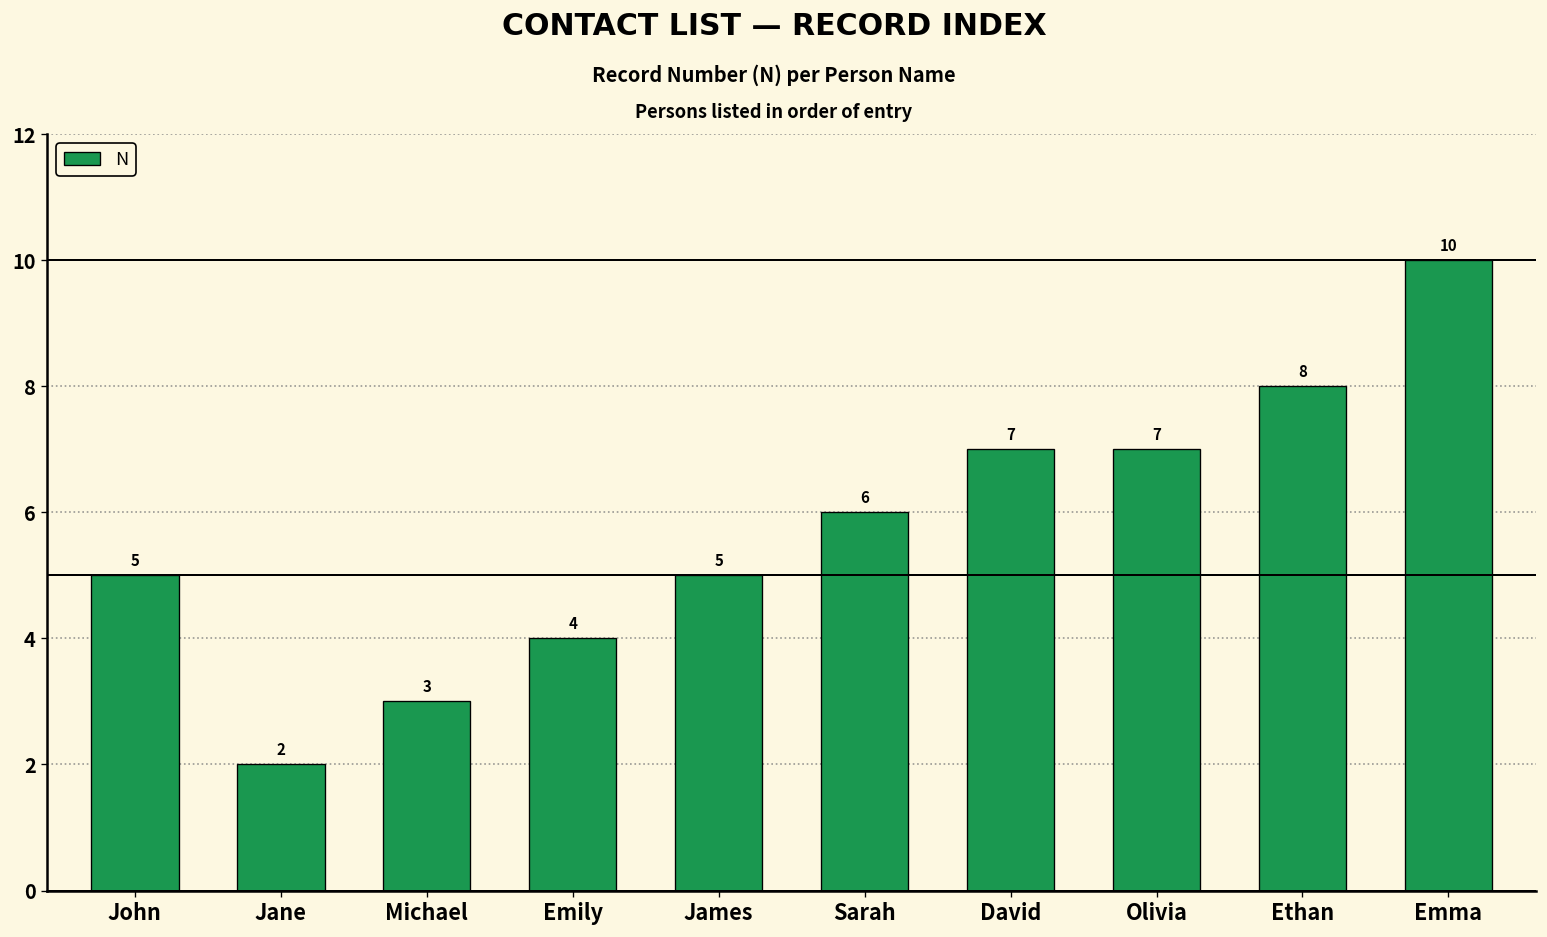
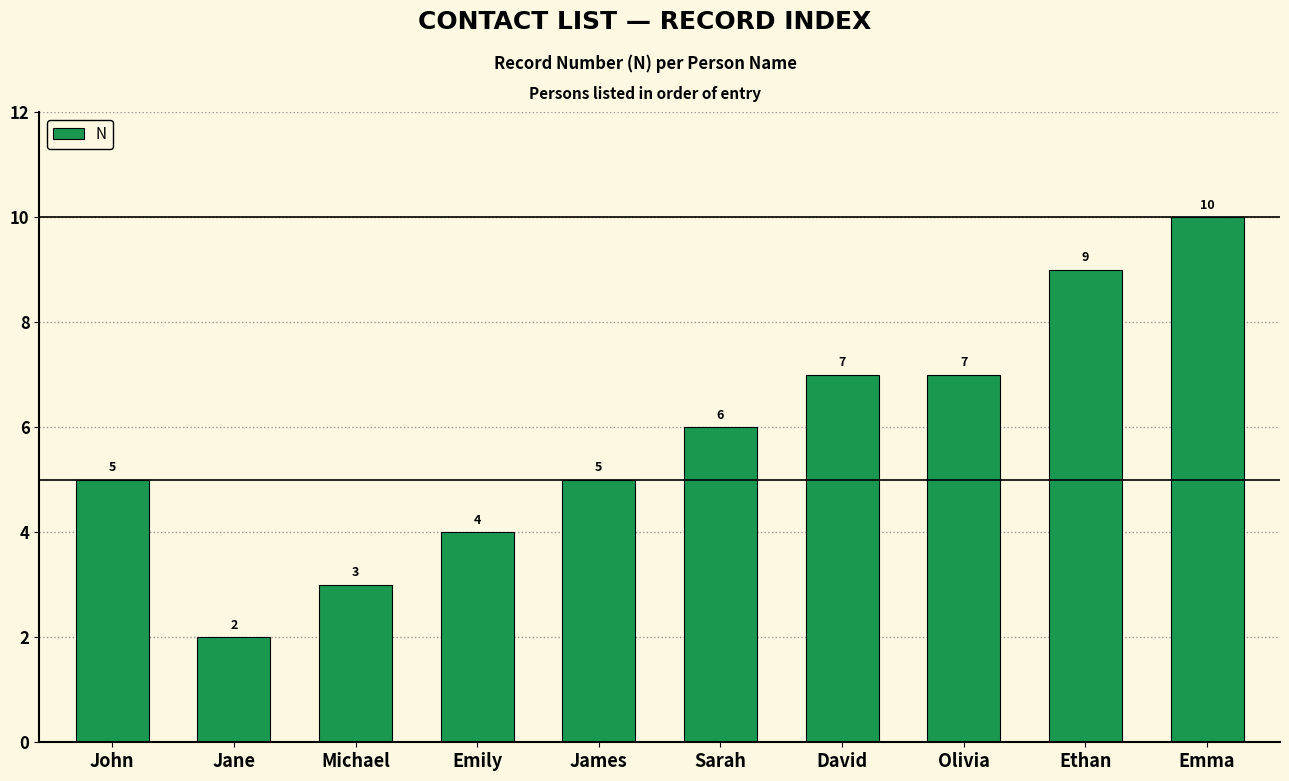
Ethan: 8 -> 9
